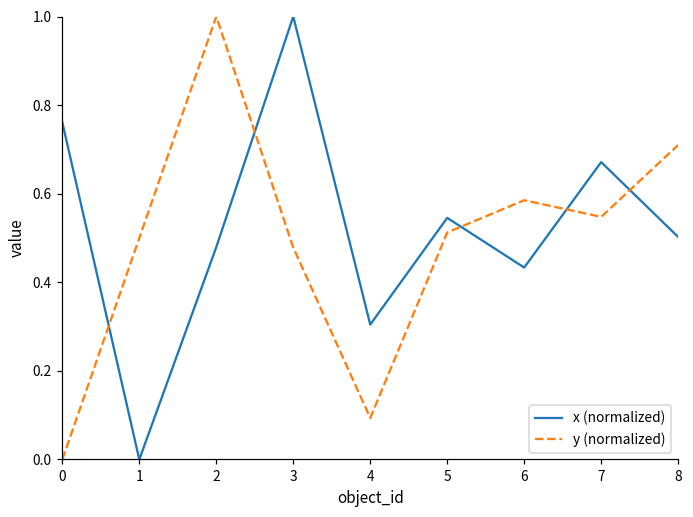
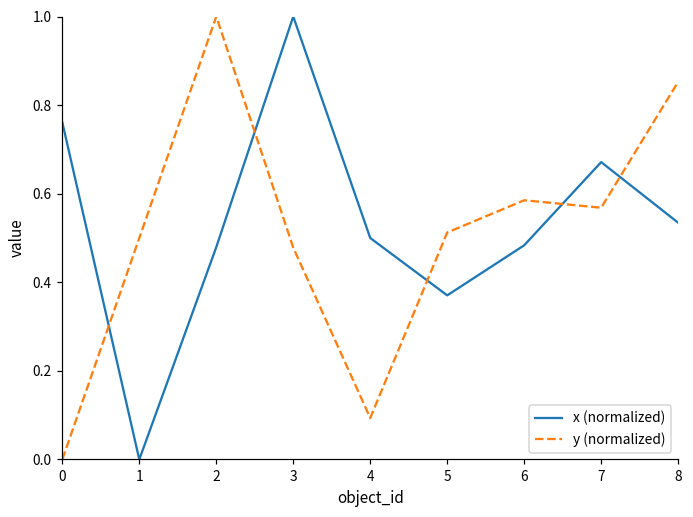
x (normalized), 4: 0.30 -> 0.50
x (normalized), 5: 0.55 -> 0.37
x (normalized), 6: 0.43 -> 0.48
y (normalized), 7: 0.55 -> 0.57
x (normalized), 8: 0.50 -> 0.53
y (normalized), 8: 0.71 -> 0.85
